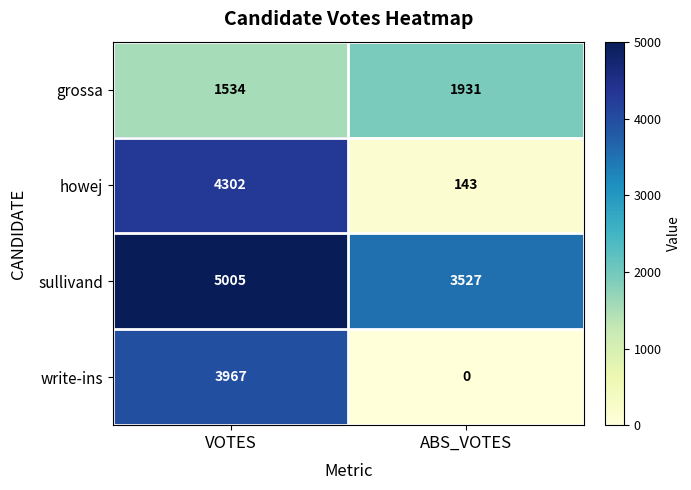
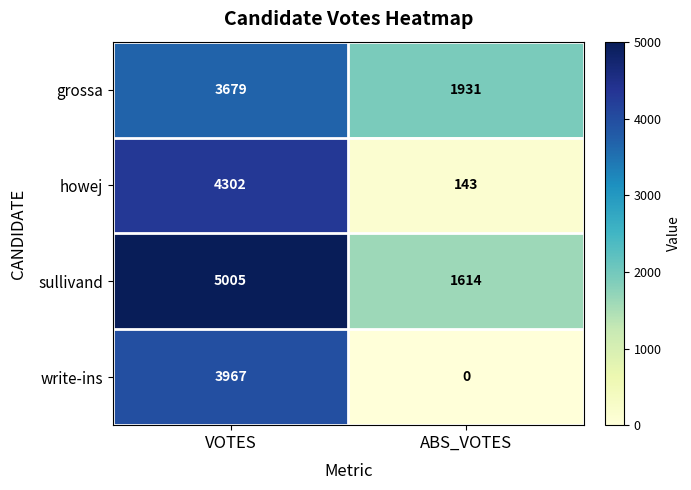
grossa, VOTES: 1534 -> 3679
sullivand, ABS_VOTES: 3527 -> 1614
